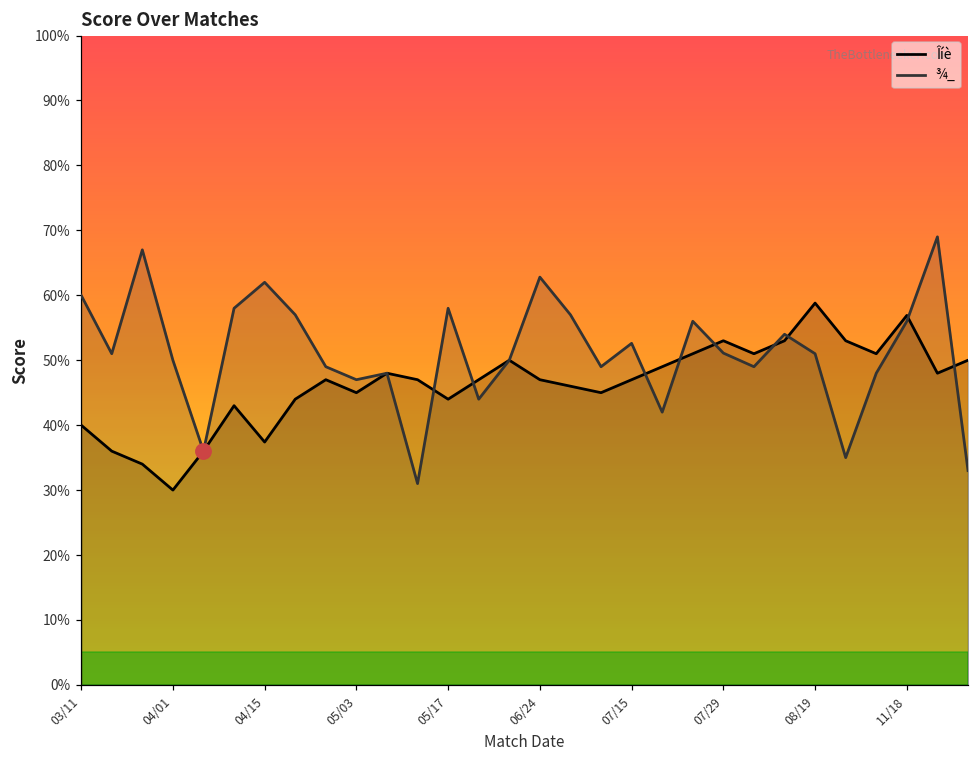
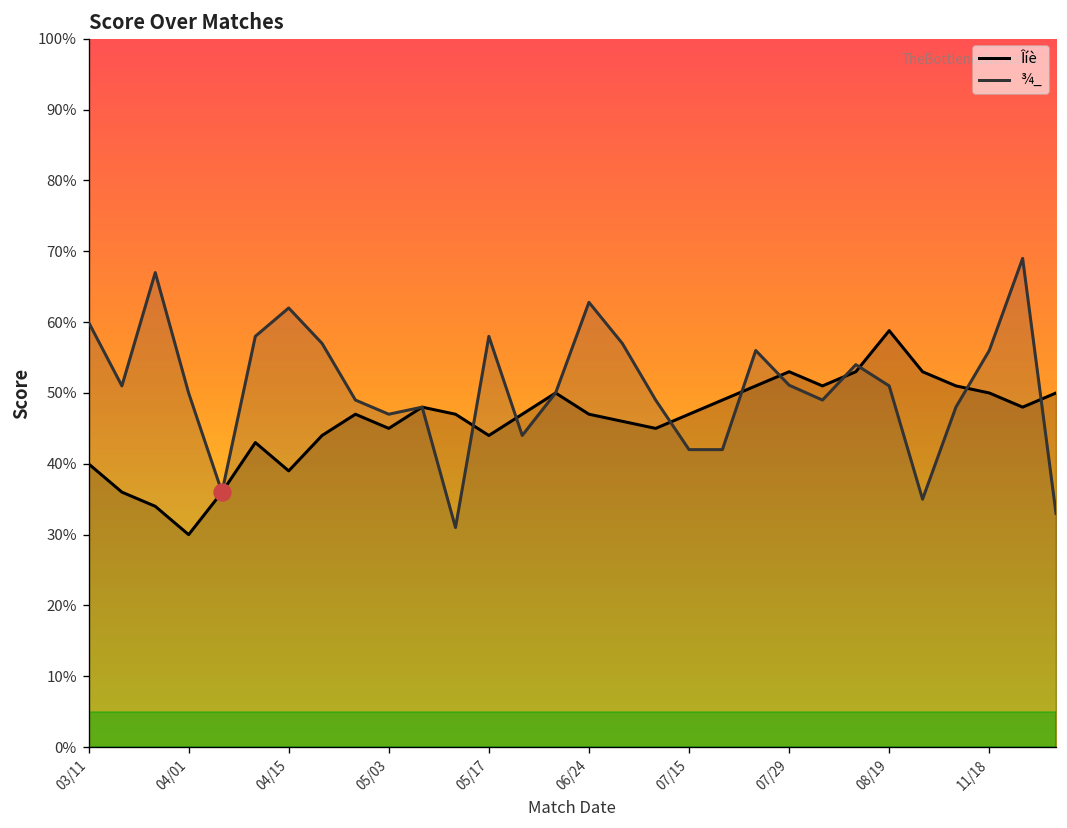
Îíè, 04/15: 37% -> 39%
¾_, 07/15: 53% -> 42%
Îíè, 11/18: 57% -> 50%
